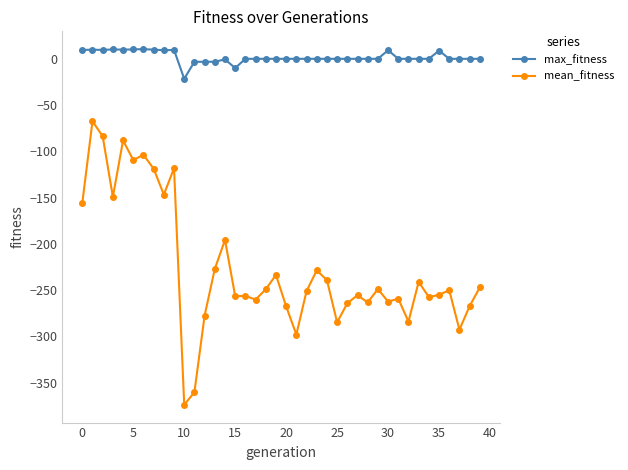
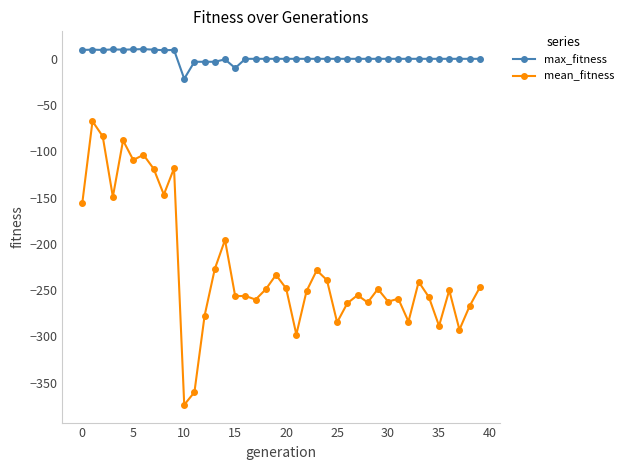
mean_fitness, 20: -270 -> -250
max_fitness, 30: 10 -> 0
max_fitness, 35: 10 -> 0
mean_fitness, 35: -260 -> -290
